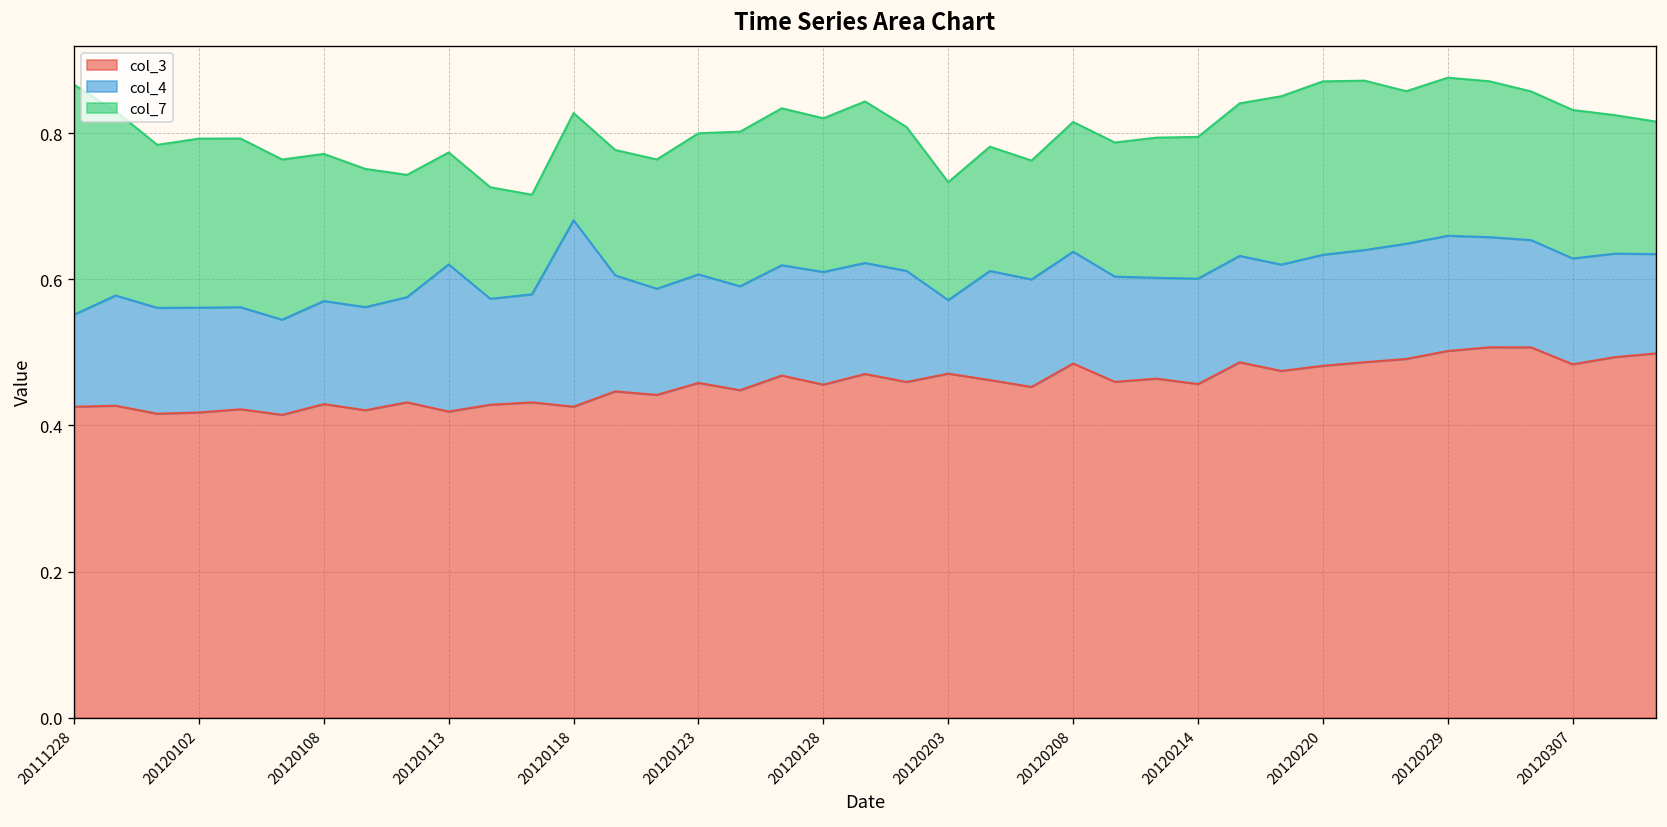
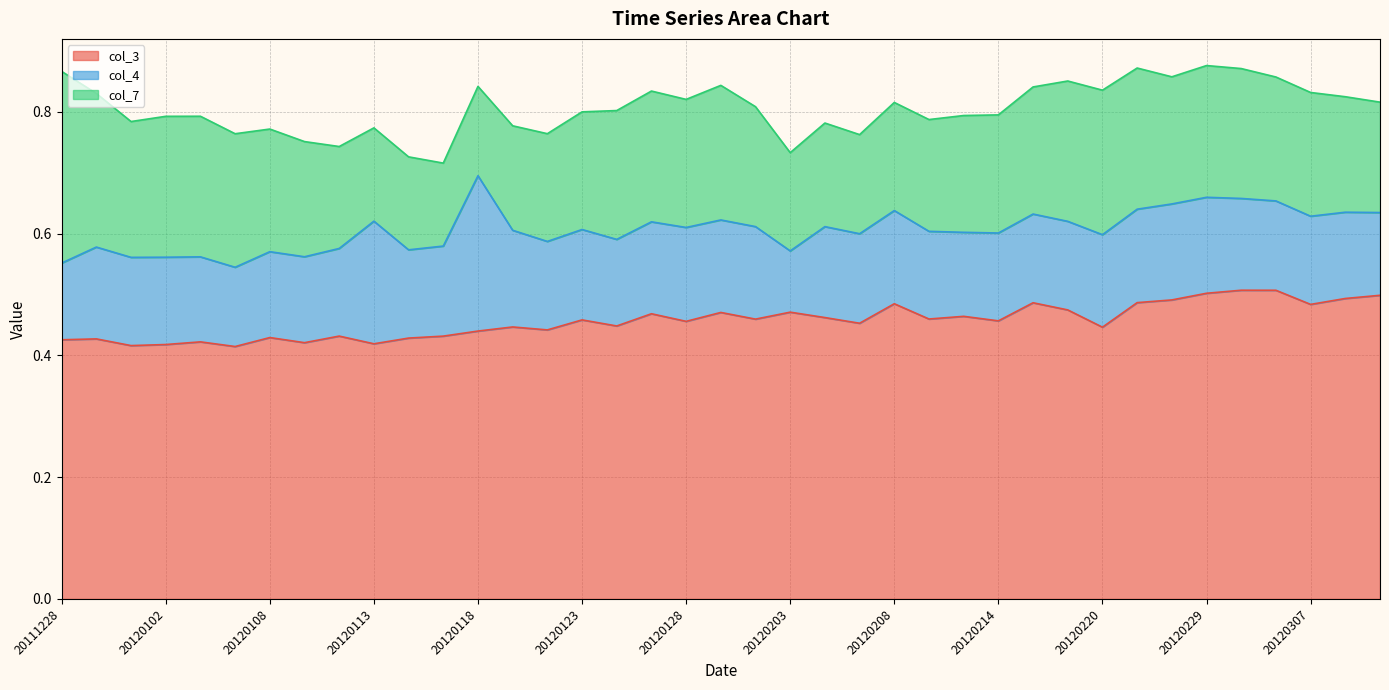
col_3, 20120118: 0.43 -> 0.44
col_3, 20120220: 0.48 -> 0.45
